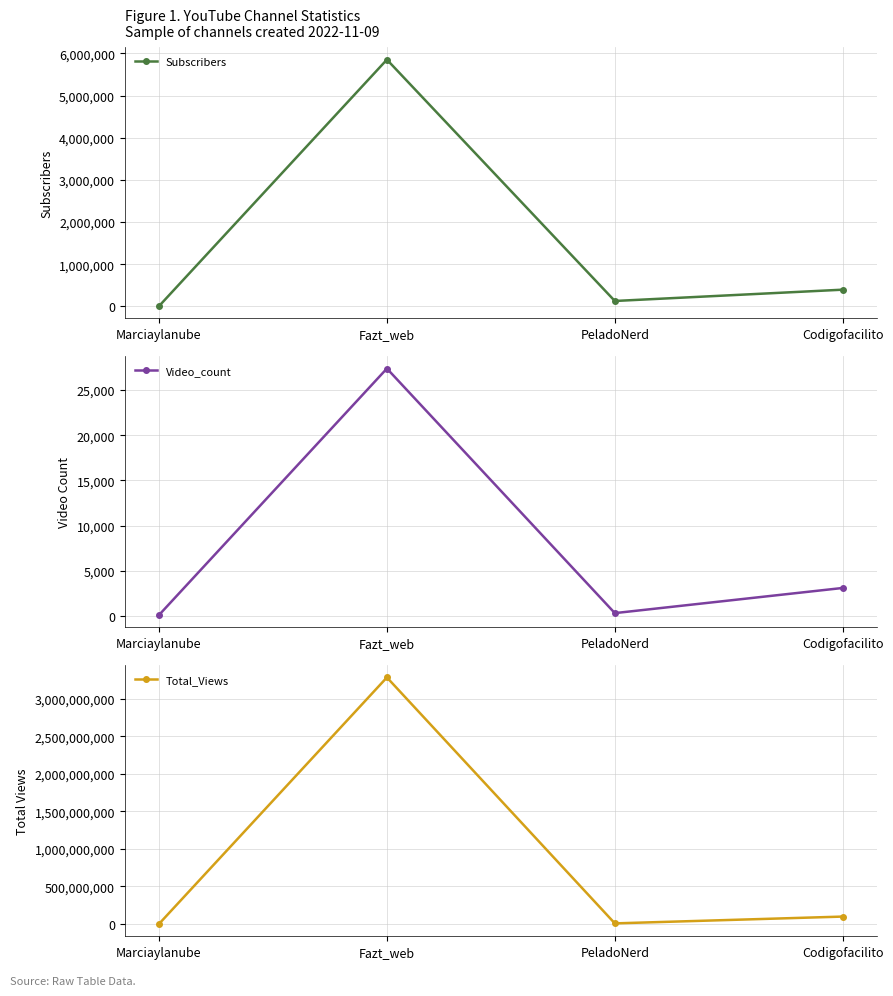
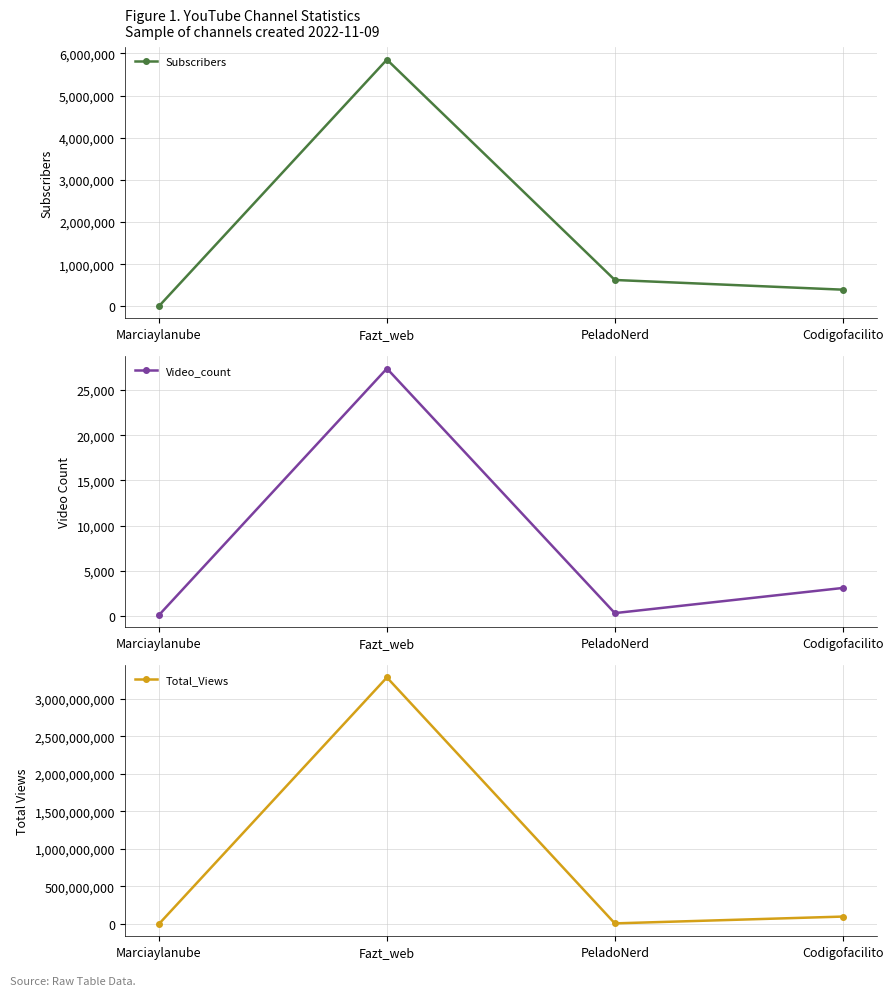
Figure 1. YouTube Channel Statistics Sample of channels created 2022-11-09, PeladoNerd: 100,000 -> 600,000
